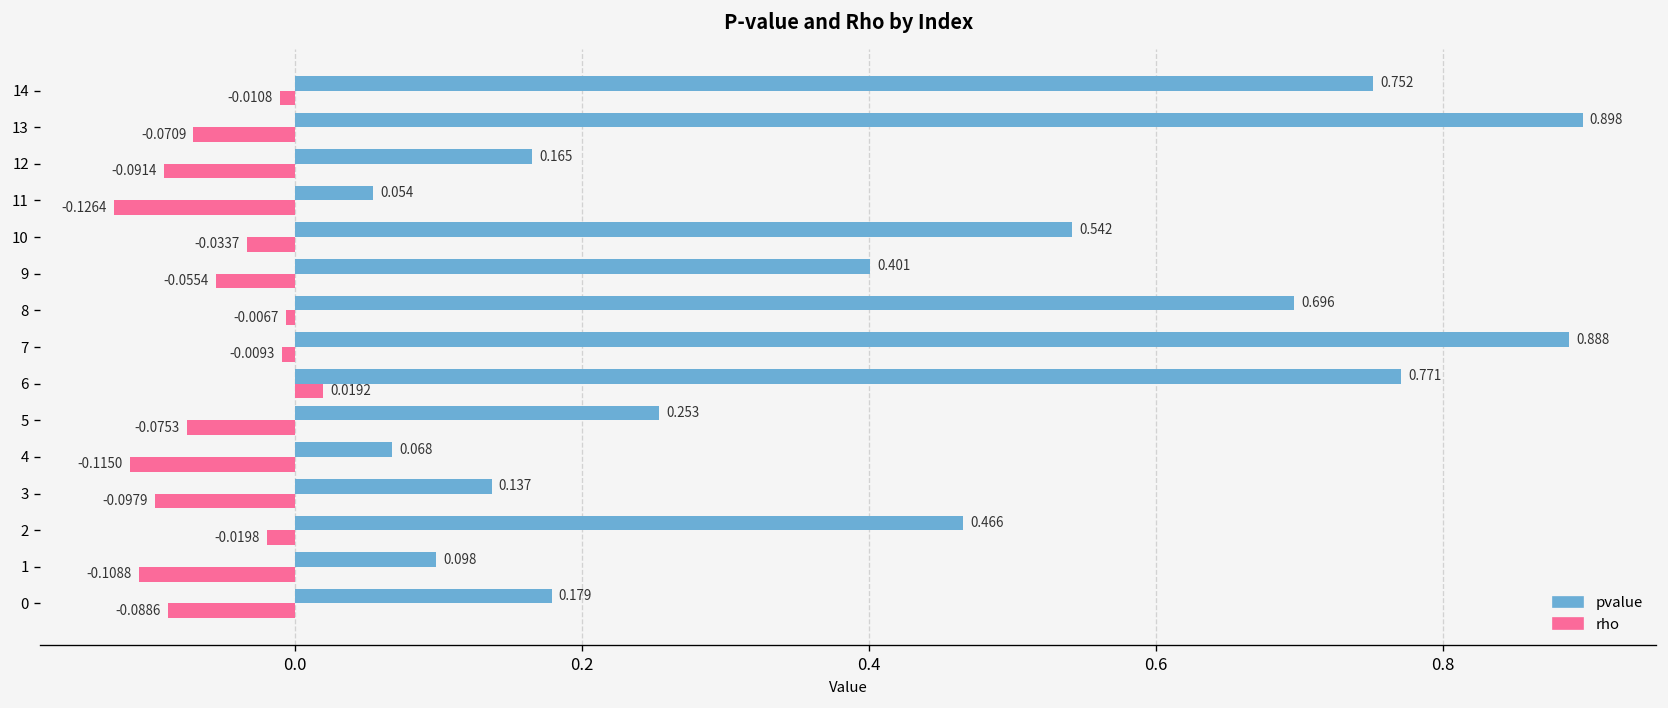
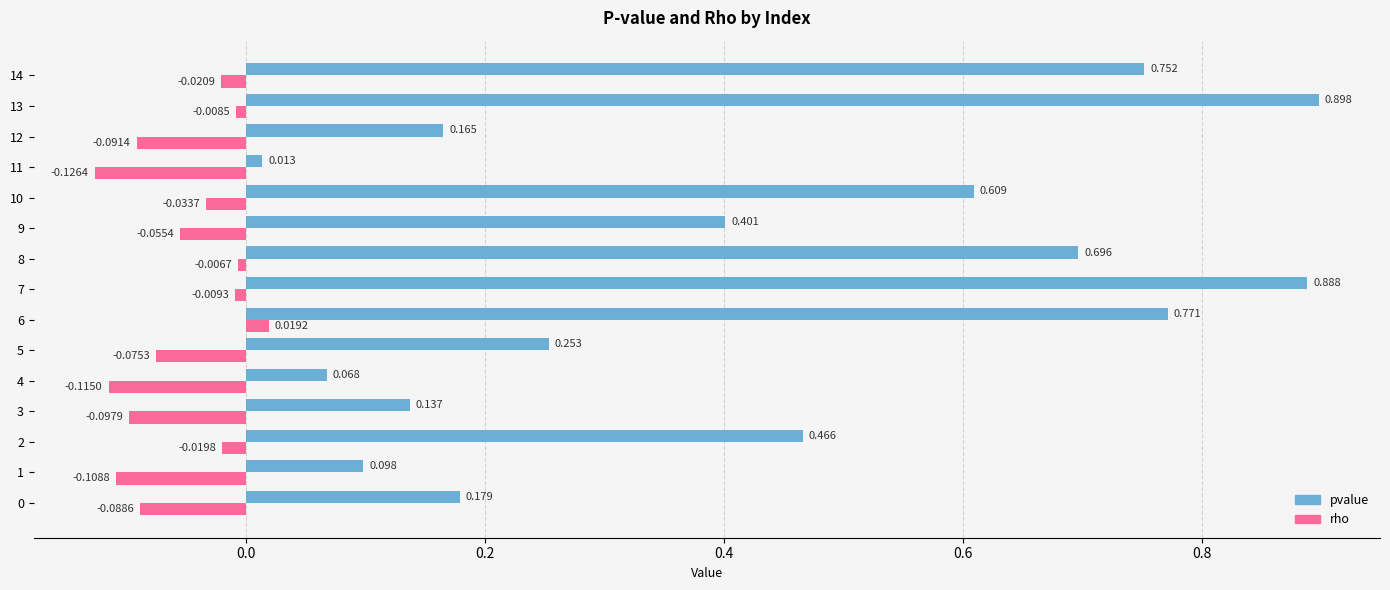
rho, 14: -0.0108 -> -0.0209
rho, 13: -0.0709 -> -0.0085
pvalue, 11: 0.054 -> 0.013
pvalue, 10: 0.542 -> 0.609
